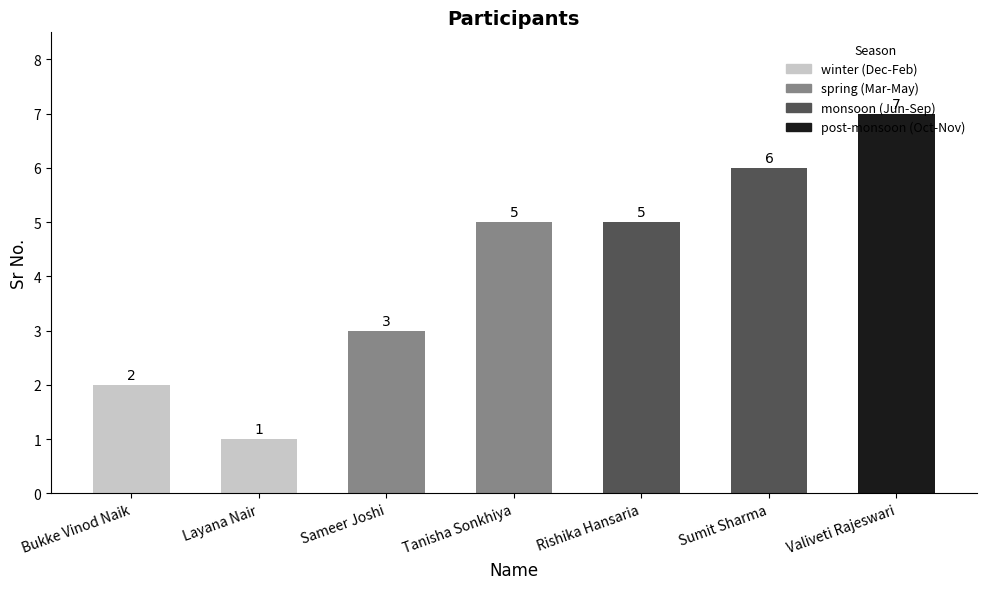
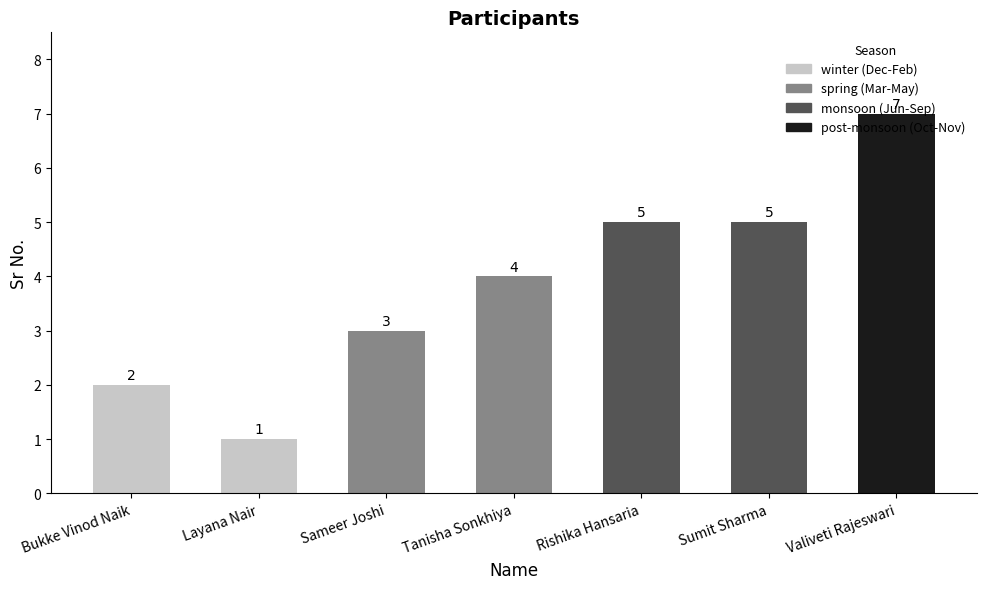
Tanisha Sonkhiya: 5 -> 4
Sumit Sharma: 6 -> 5
